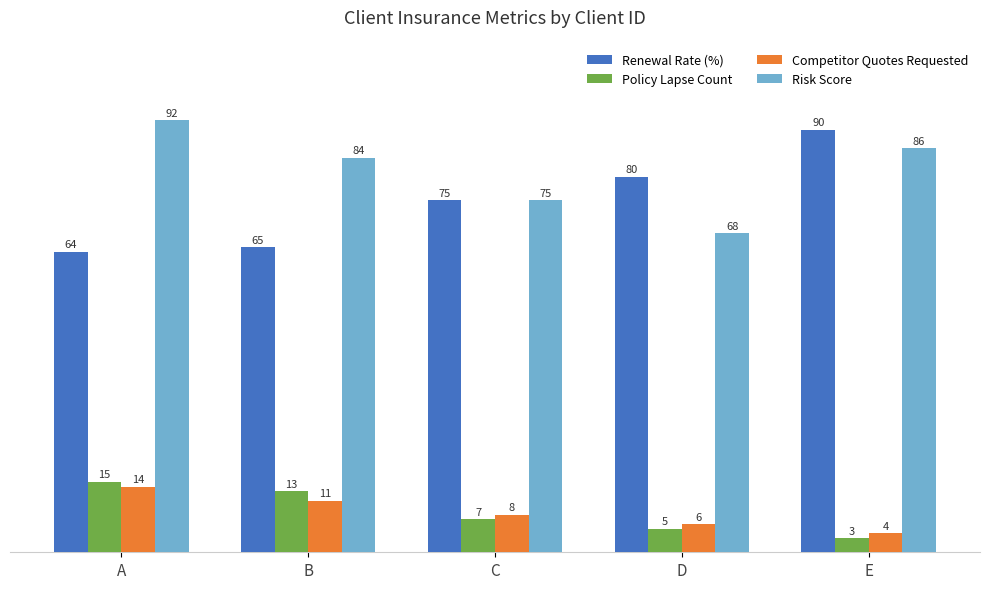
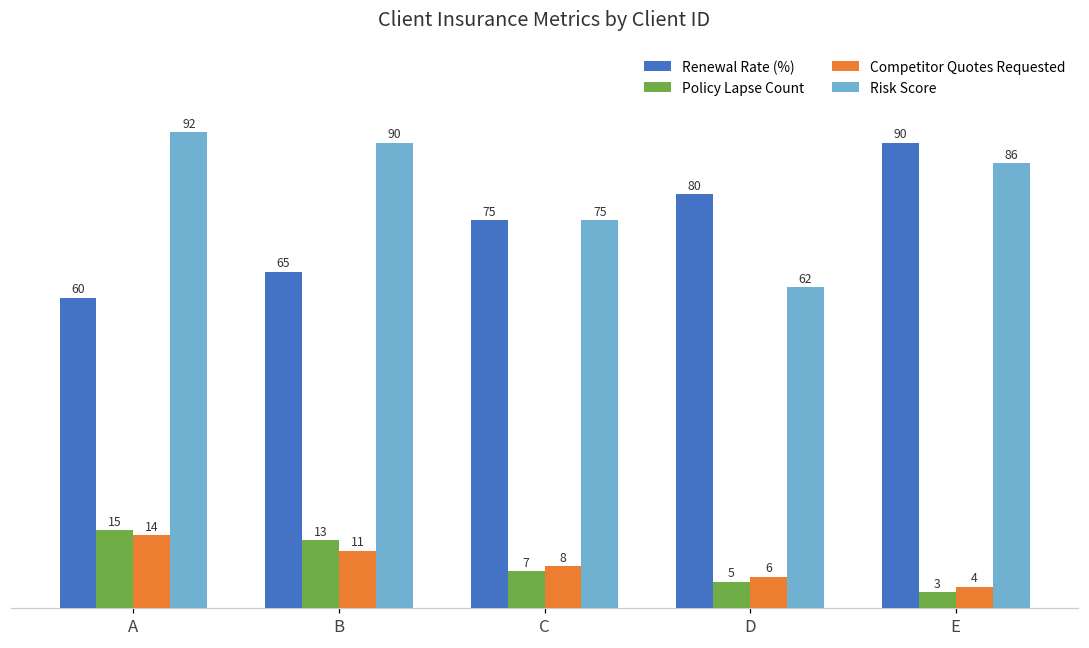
Renewal Rate (%), A: 64 -> 60
Risk Score, B: 84 -> 90
Risk Score, D: 68 -> 62
